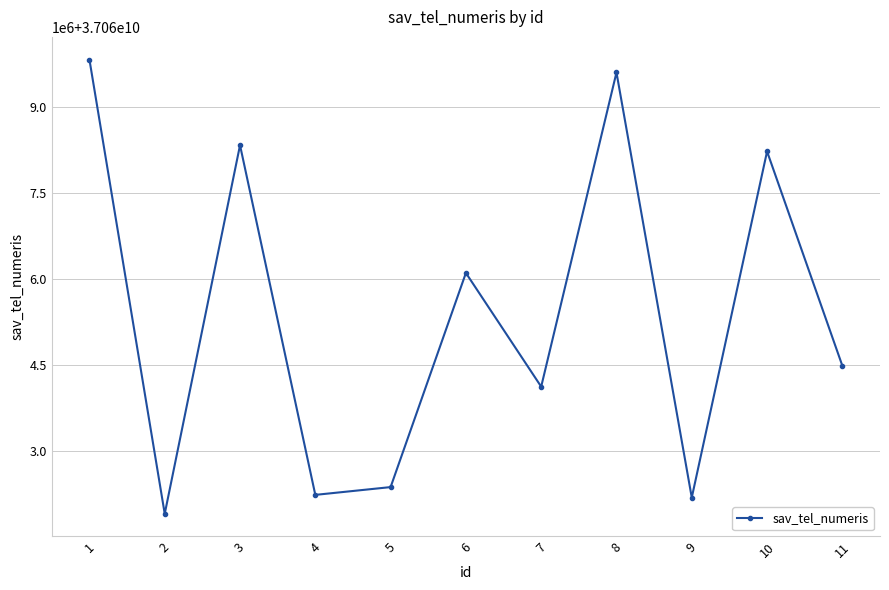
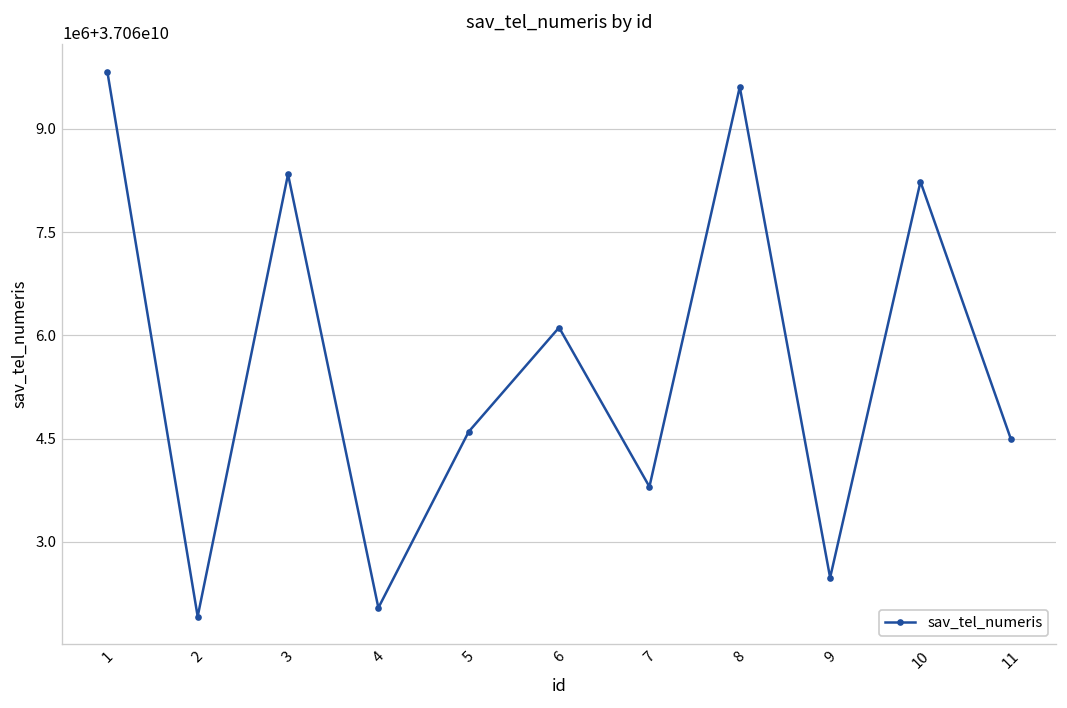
4: 37062200000 -> 37062000000
5: 37062400000 -> 37064600000
7: 37064100000 -> 37063800000
9: 37062200000 -> 37062500000
